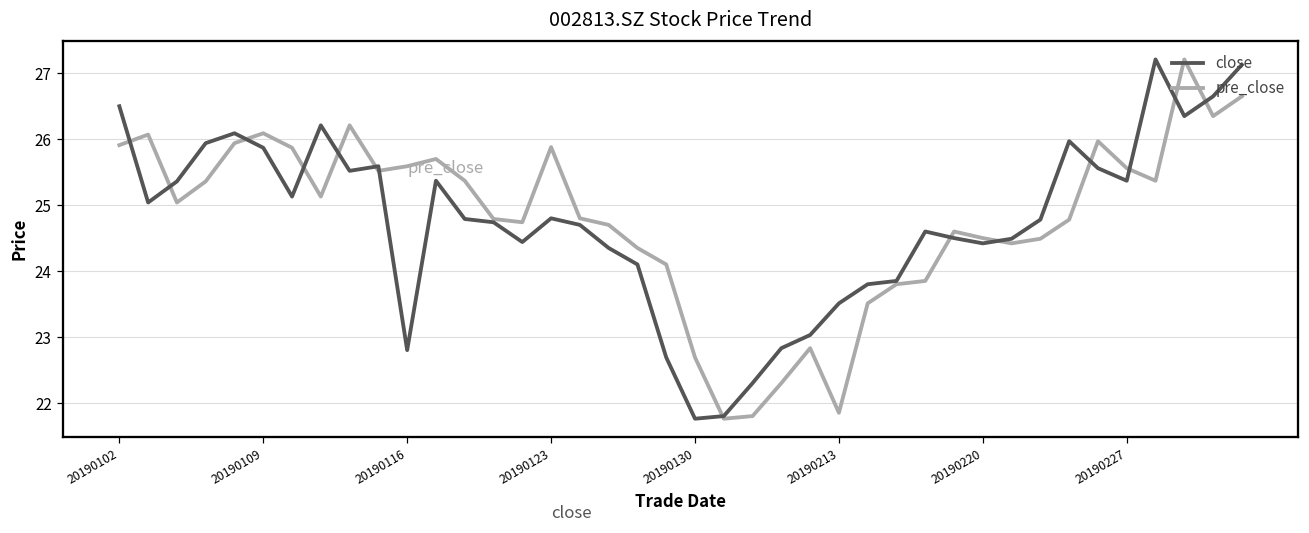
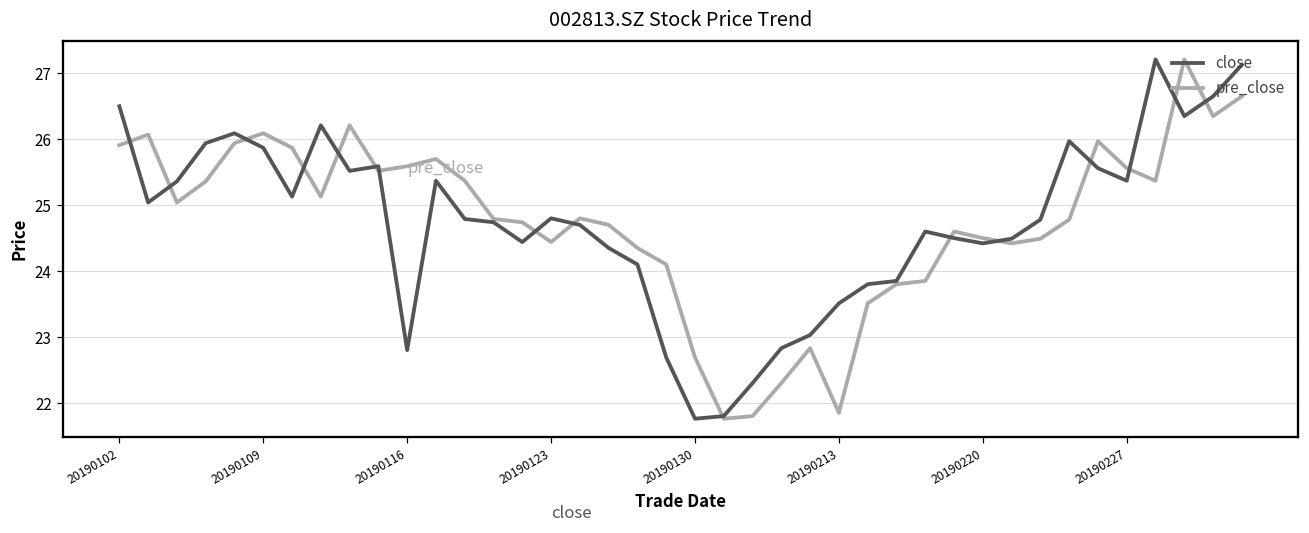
pre_close, 20190123: 25.9 -> 24.4
